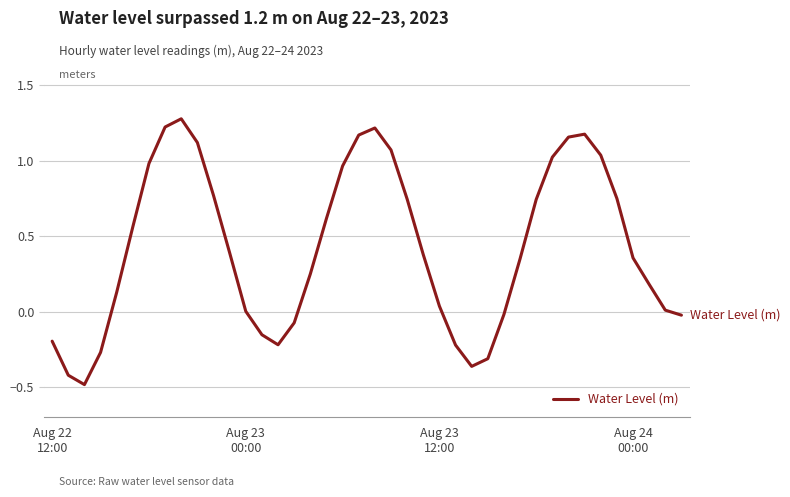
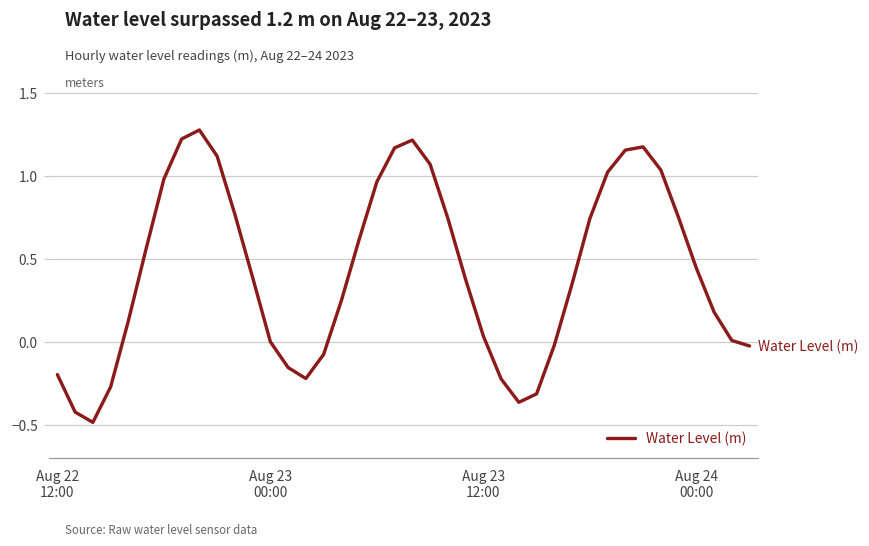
Aug 24 00:00: 0.36 -> 0.45
